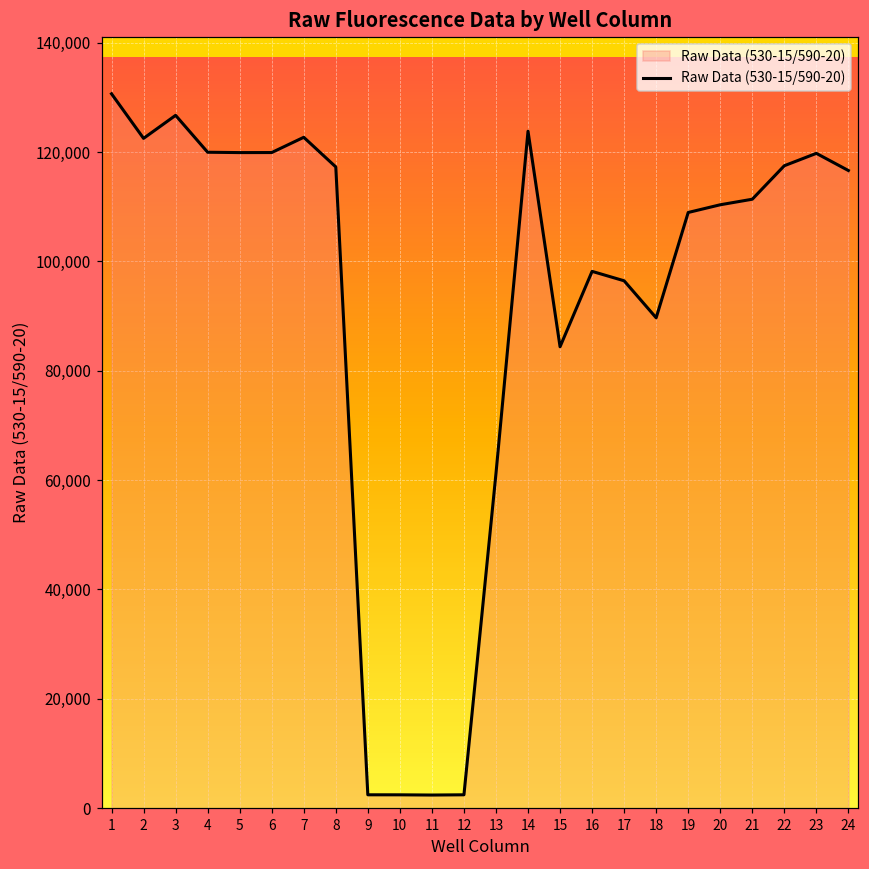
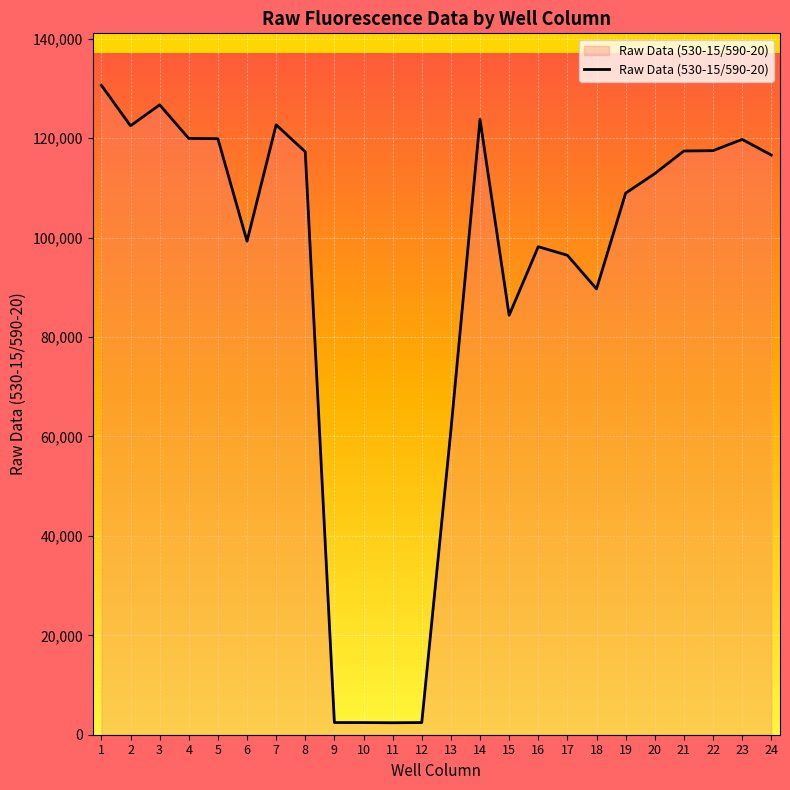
6: 120,000 -> 99,000
20: 110,000 -> 113,000
21: 111,000 -> 117,000
